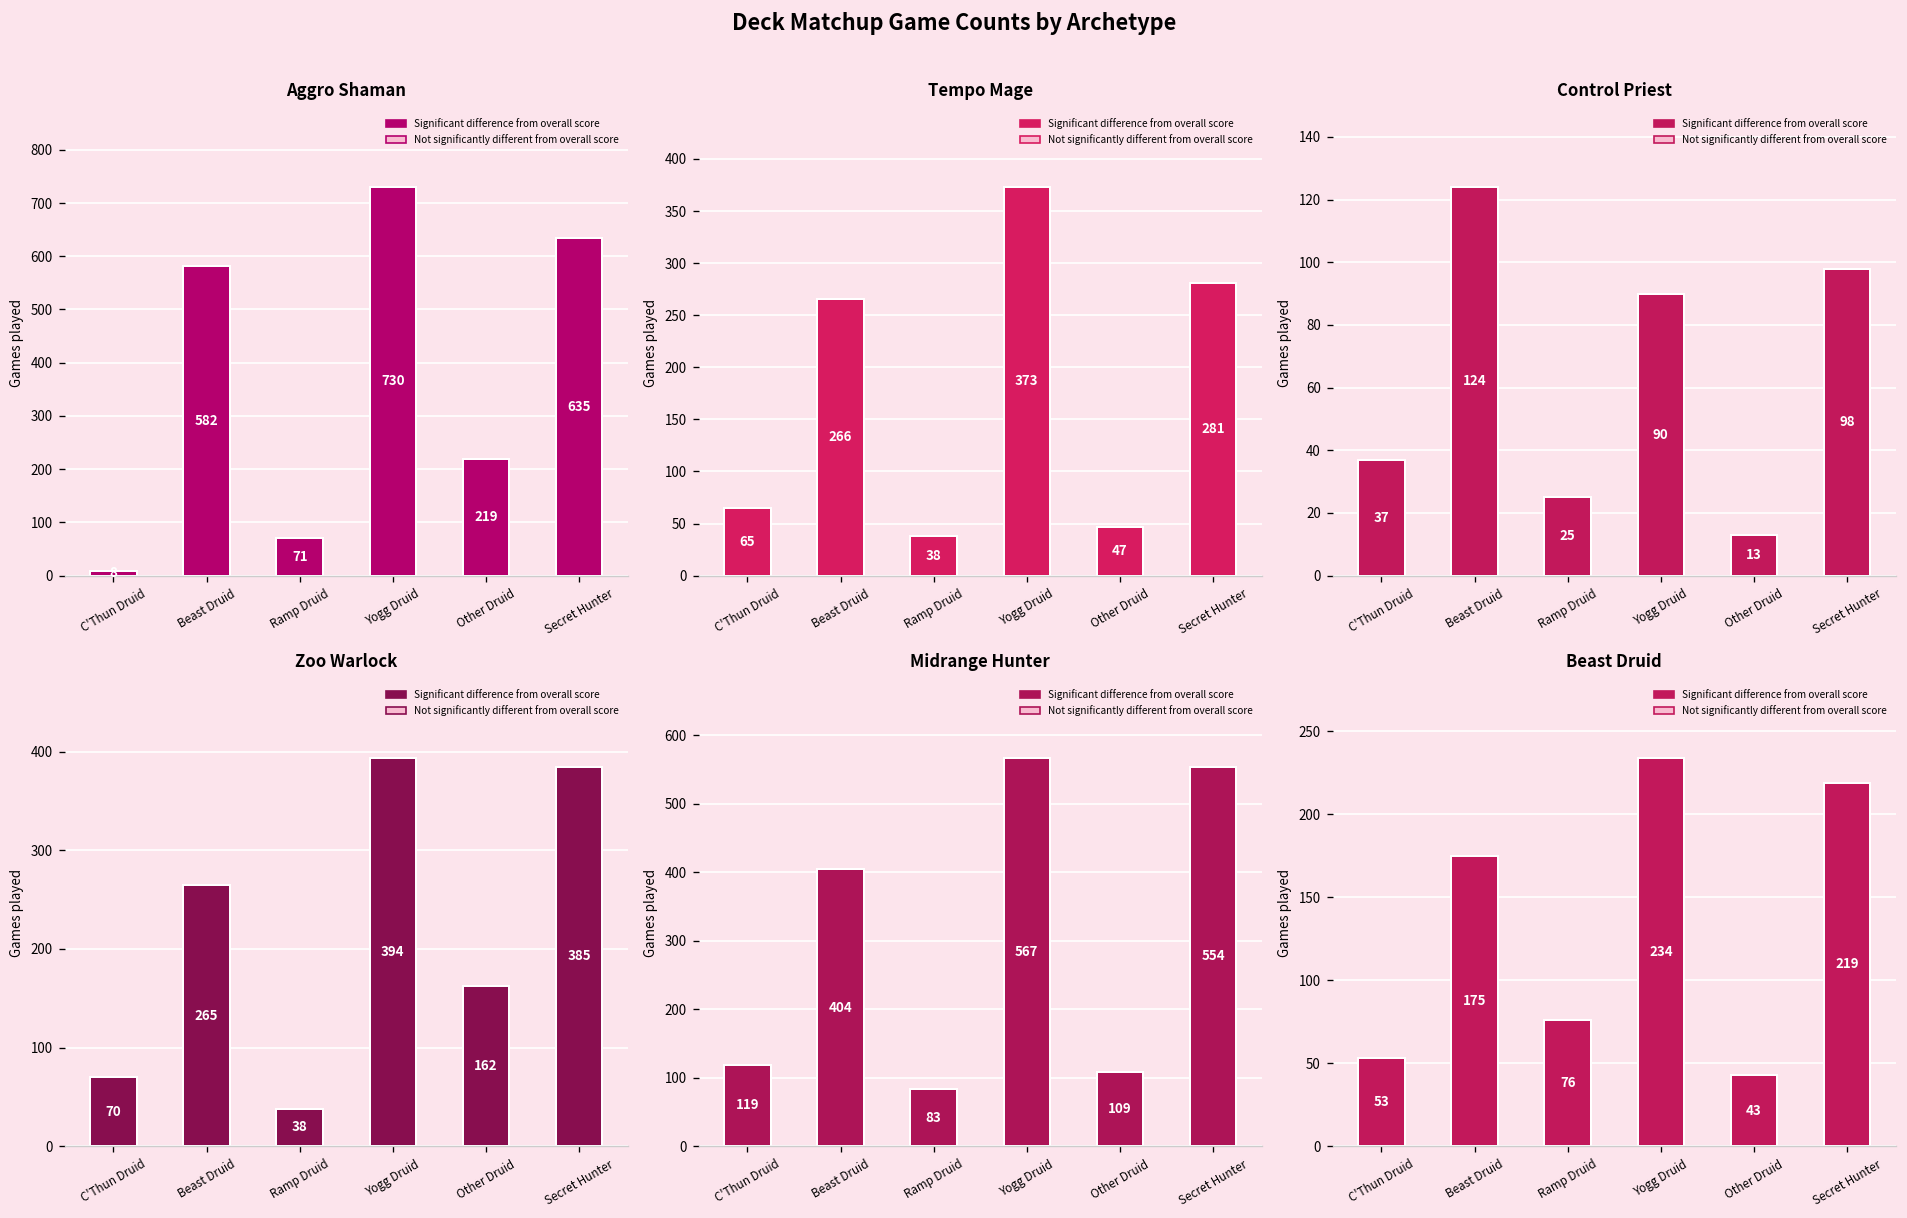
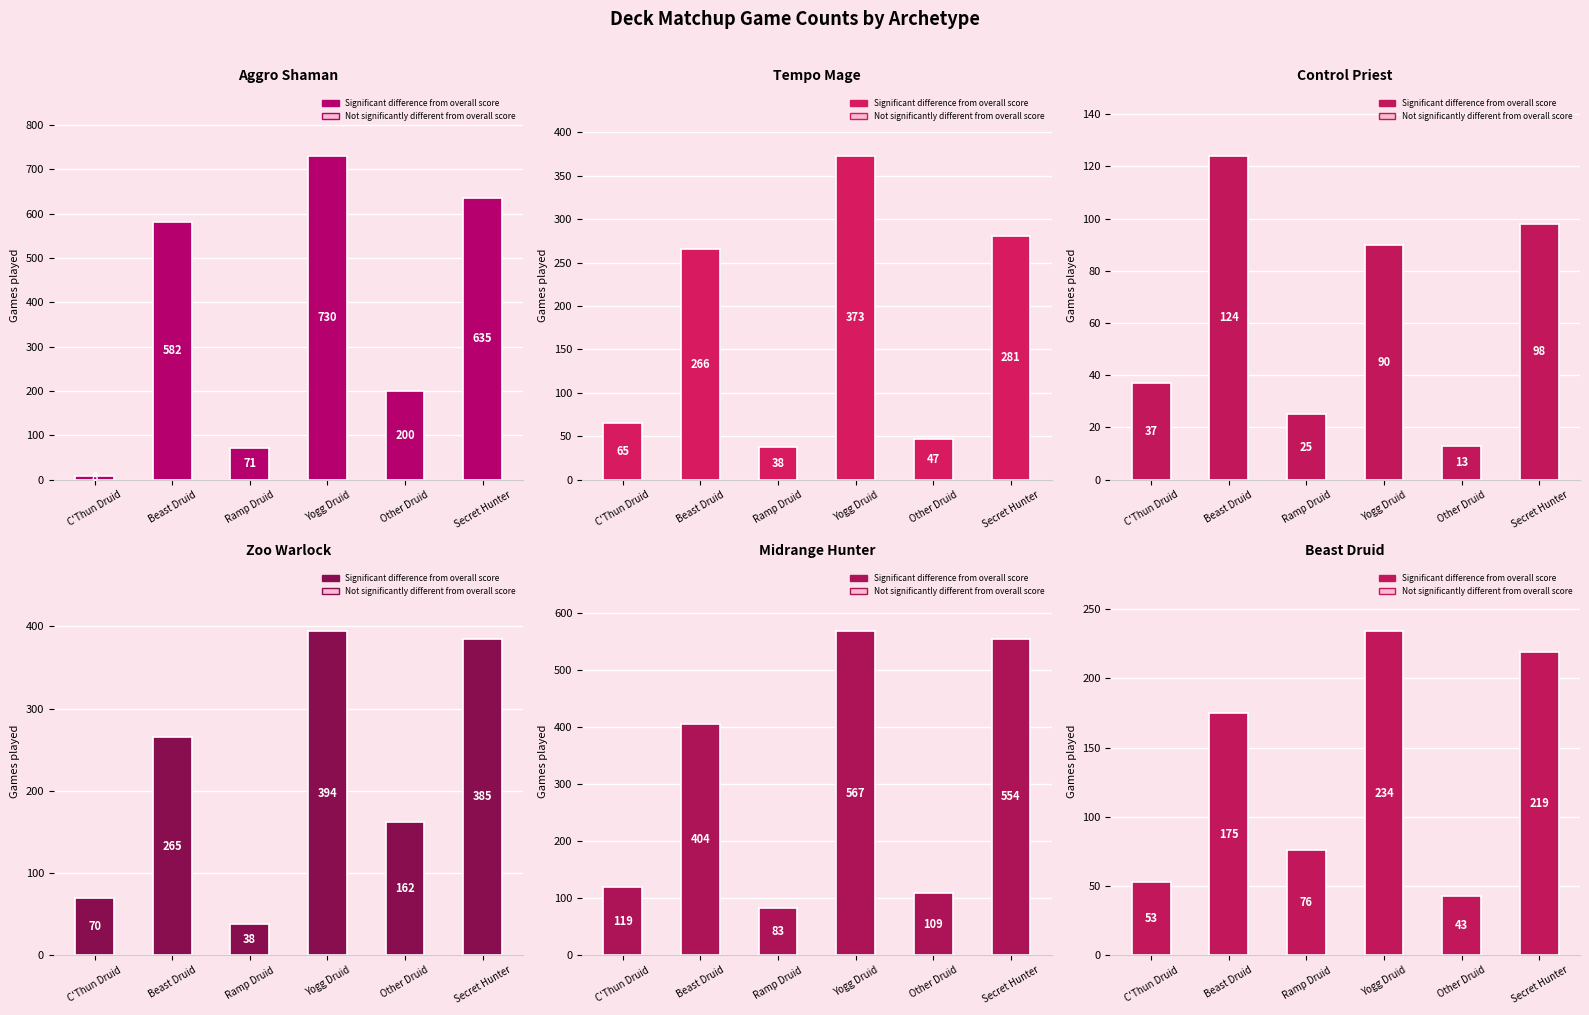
Aggro Shaman, Other Druid: 219 -> 200
